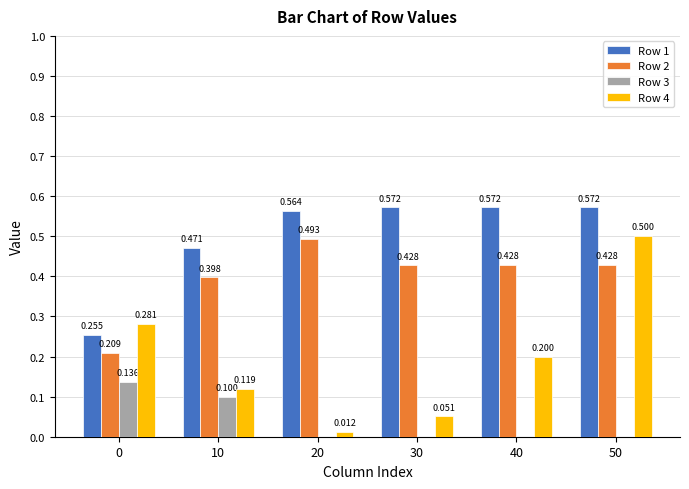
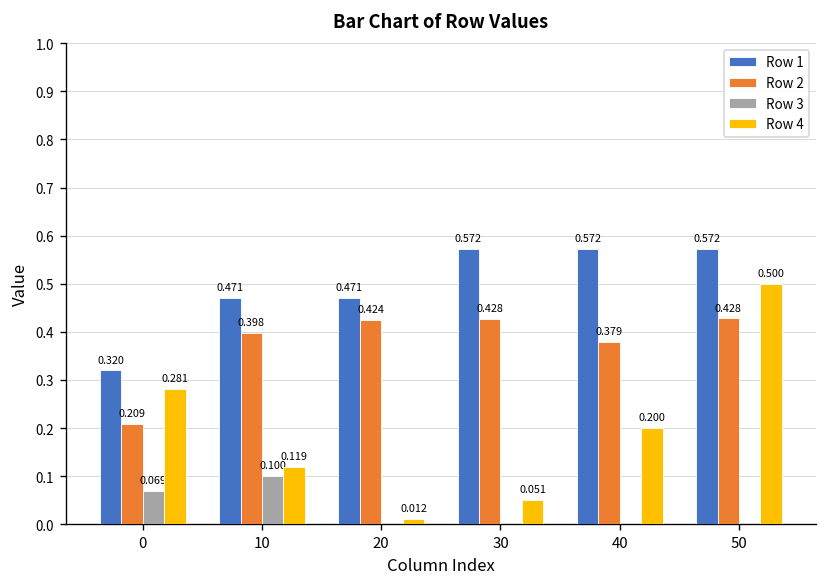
Row 1, 0: 0.255 -> 0.320
Row 3, 0: 0.136 -> 0.069
Row 1, 20: 0.564 -> 0.471
Row 2, 20: 0.493 -> 0.424
Row 2, 40: 0.428 -> 0.379
